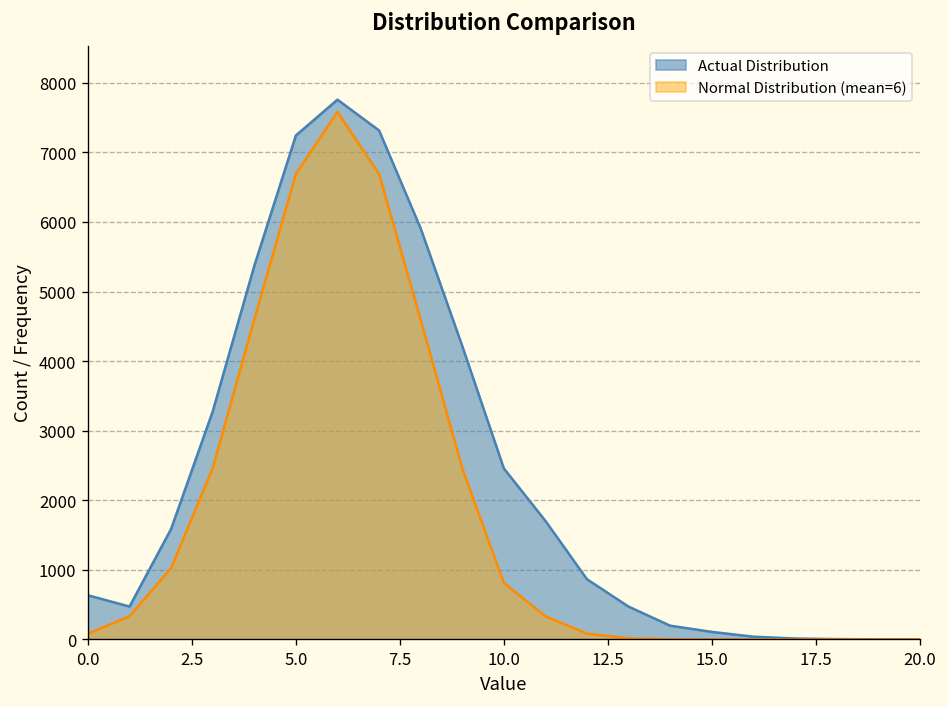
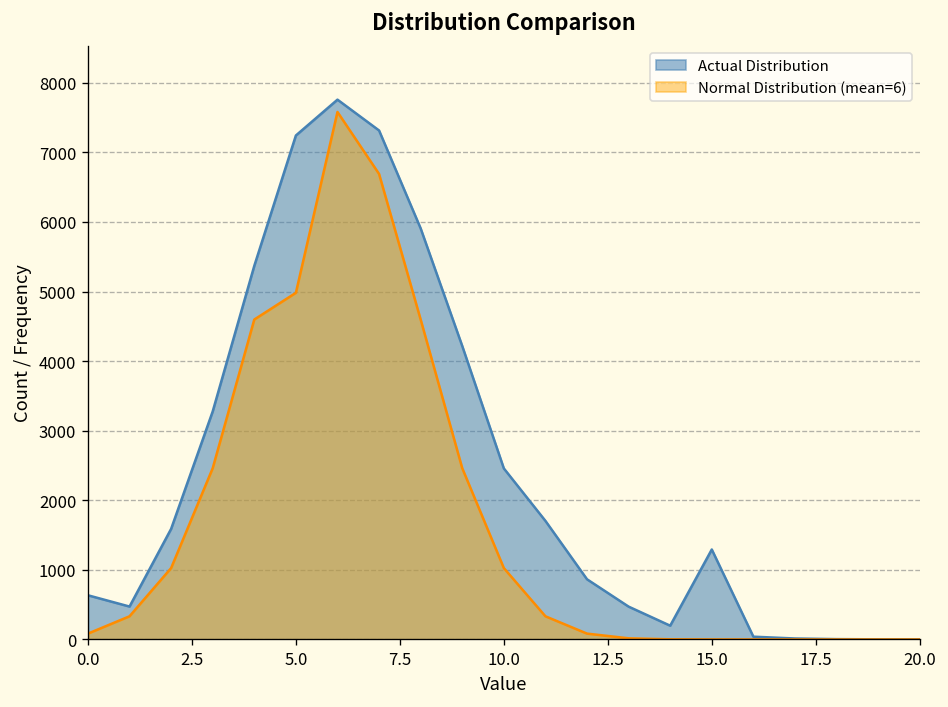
Normal Distribution (mean=6), 5.0: 6700 -> 5000
Normal Distribution (mean=6), 10.0: 800 -> 1000
Actual Distribution, 15.0: 100 -> 1300
